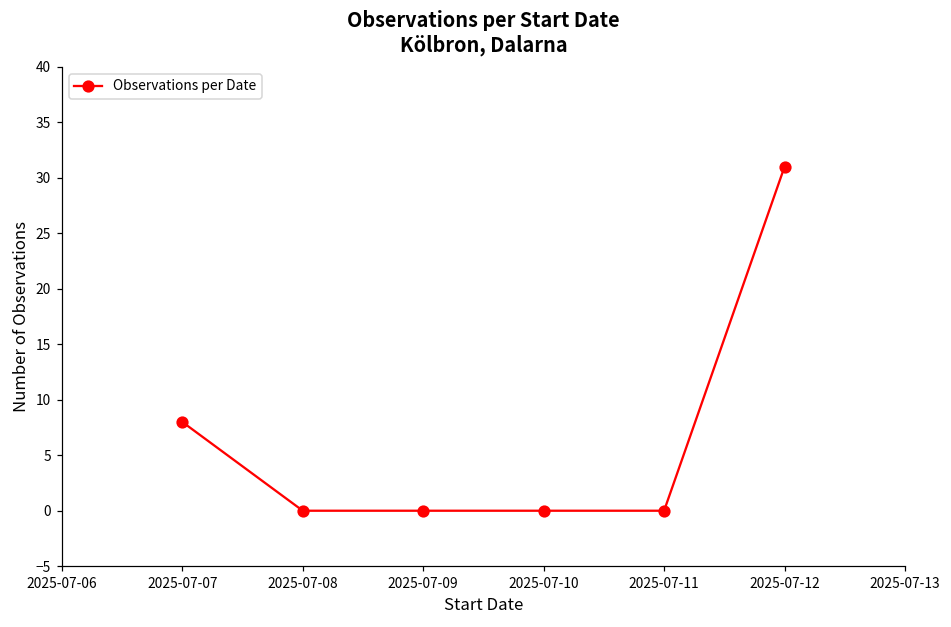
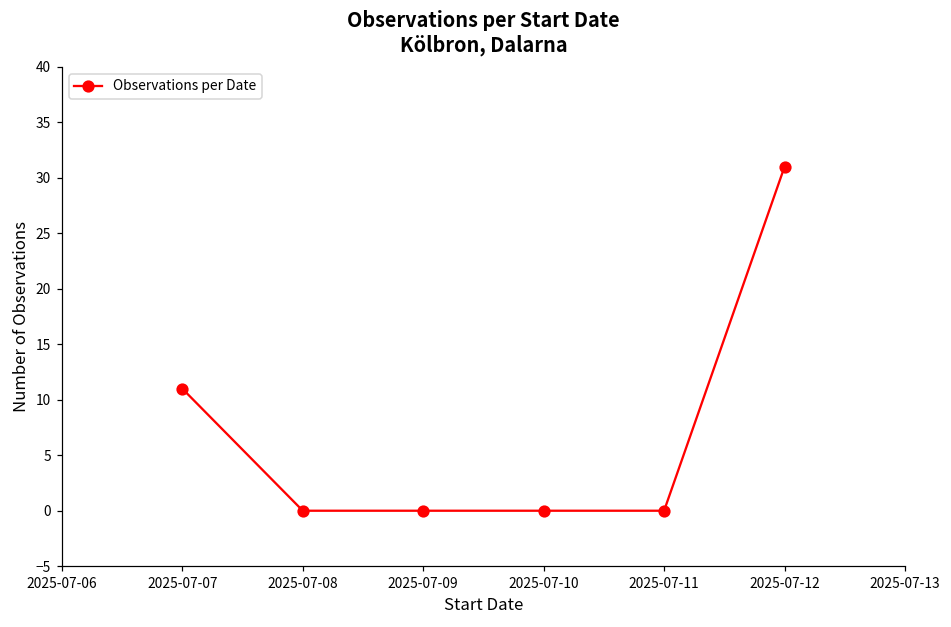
2025-07-07: 8 -> 11
